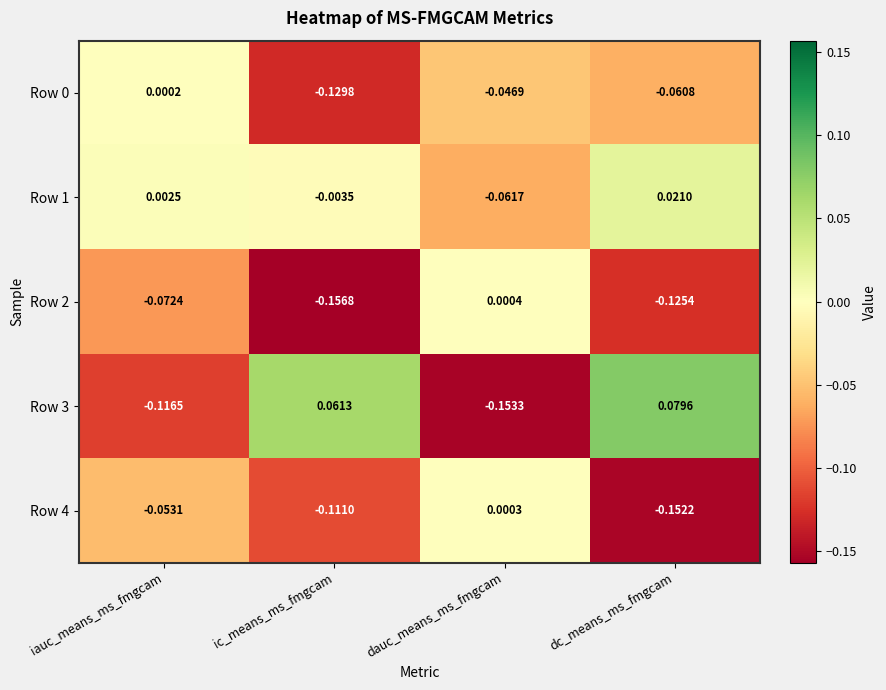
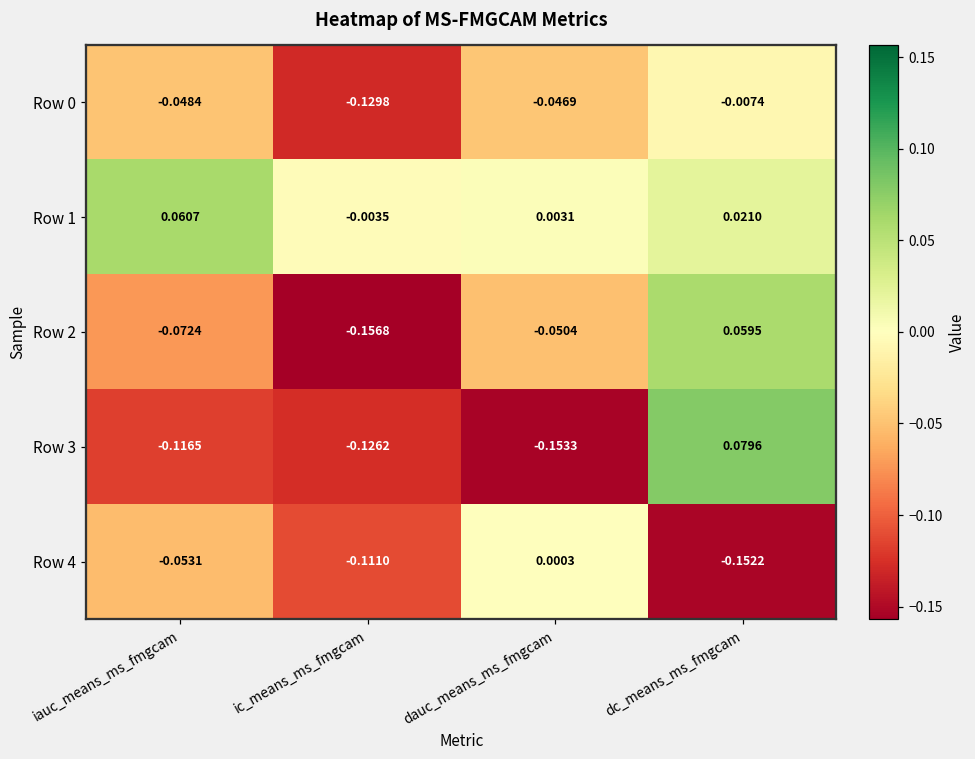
Row 0, iauc_means_ms_fmgcam: 0.0002 -> -0.0484
Row 0, dc_means_ms_fmgcam: -0.0608 -> -0.0074
Row 1, iauc_means_ms_fmgcam: 0.0025 -> 0.0607
Row 1, dauc_means_ms_fmgcam: -0.0617 -> 0.0031
Row 2, dauc_means_ms_fmgcam: 0.0004 -> -0.0504
Row 2, dc_means_ms_fmgcam: -0.1254 -> 0.0595
Row 3, ic_means_ms_fmgcam: 0.0613 -> -0.1262
